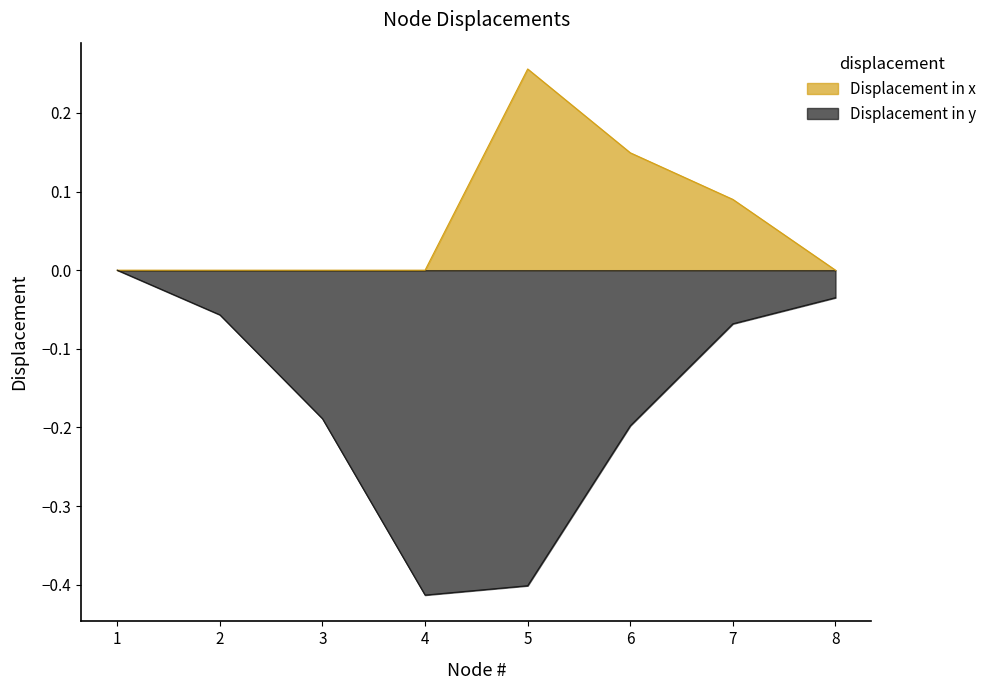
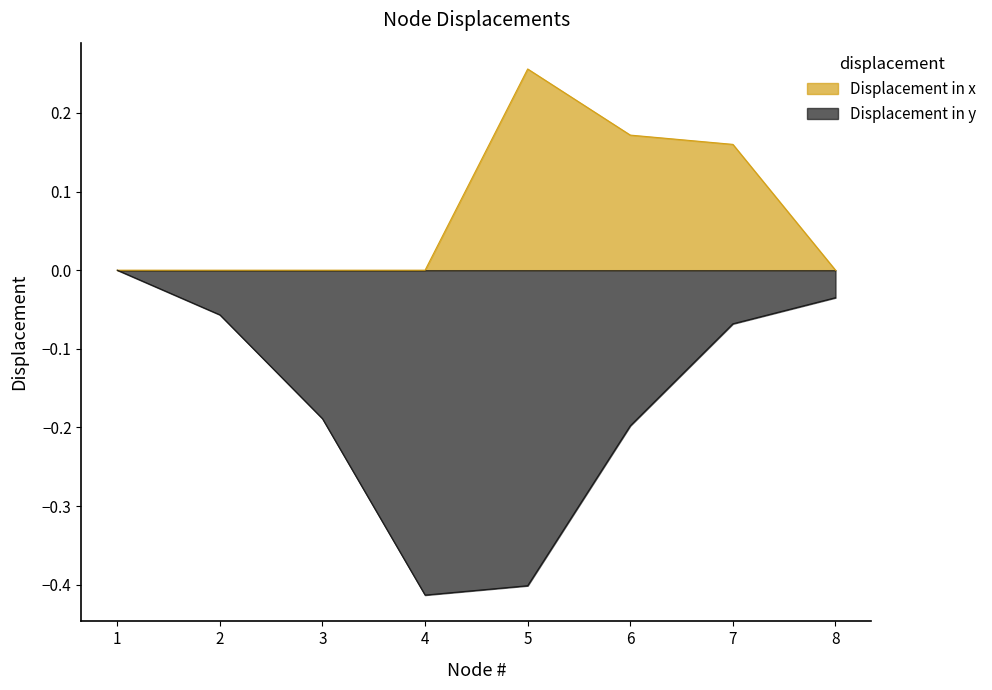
Displacement in x, 6: 0.15 -> 0.17
Displacement in x, 7: 0.09 -> 0.16
